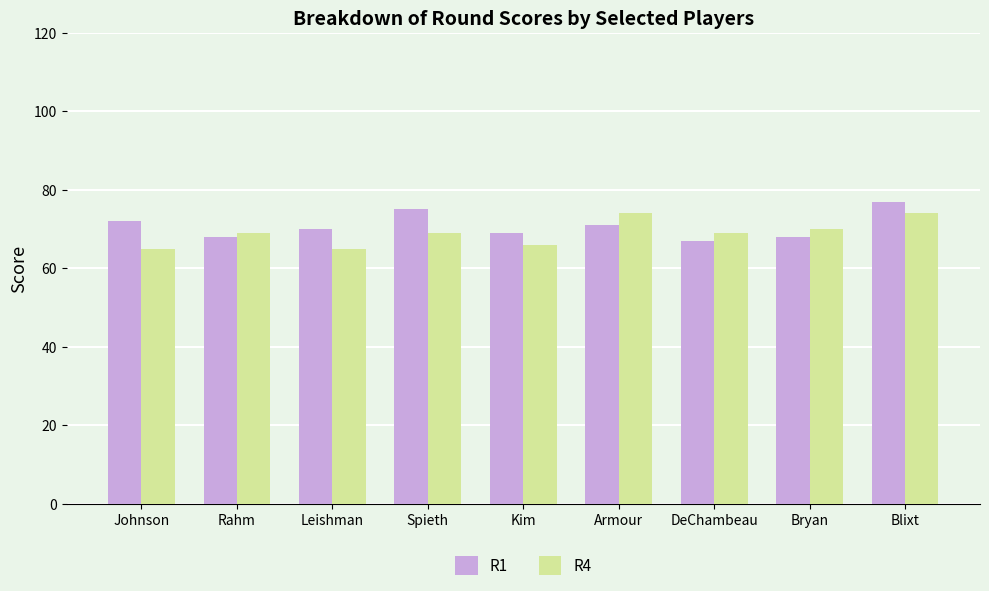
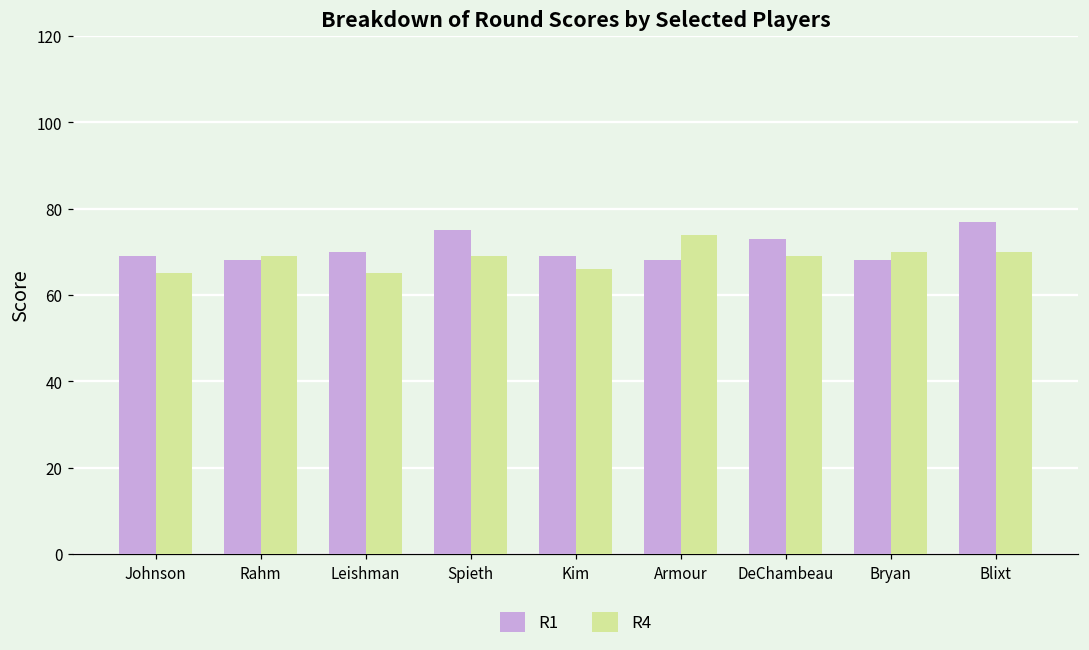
R1, Johnson: 72 -> 69
R1, Armour: 71 -> 68
R1, DeChambeau: 67 -> 73
R4, Blixt: 74 -> 70
